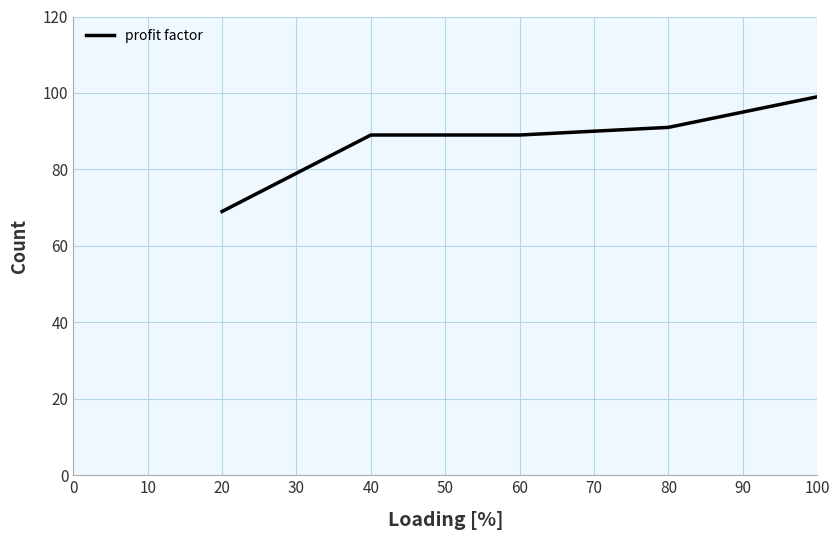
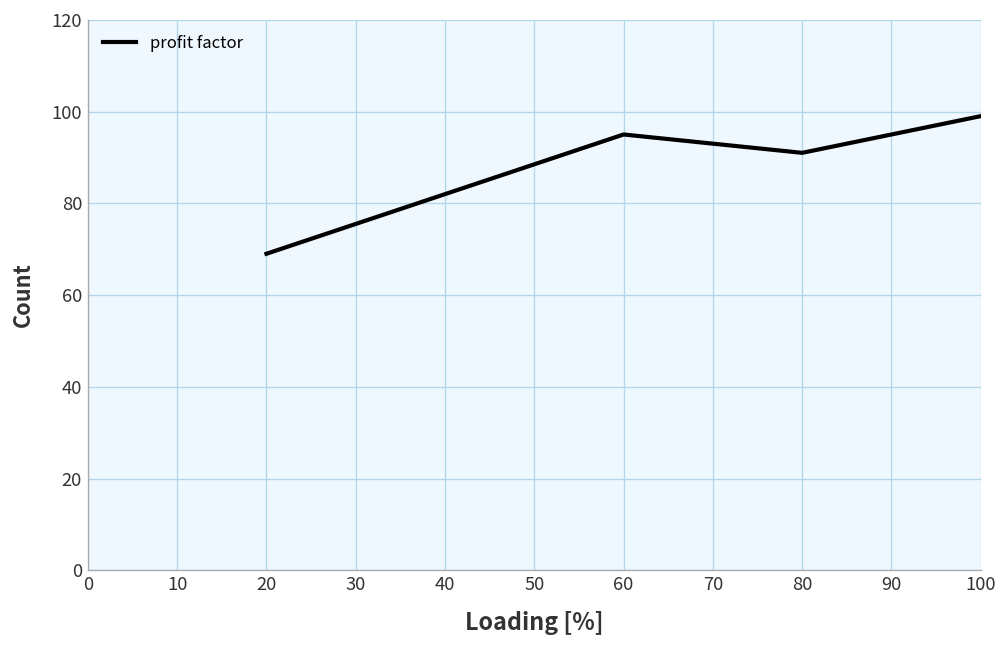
40: 89 -> 82
60: 89 -> 95
